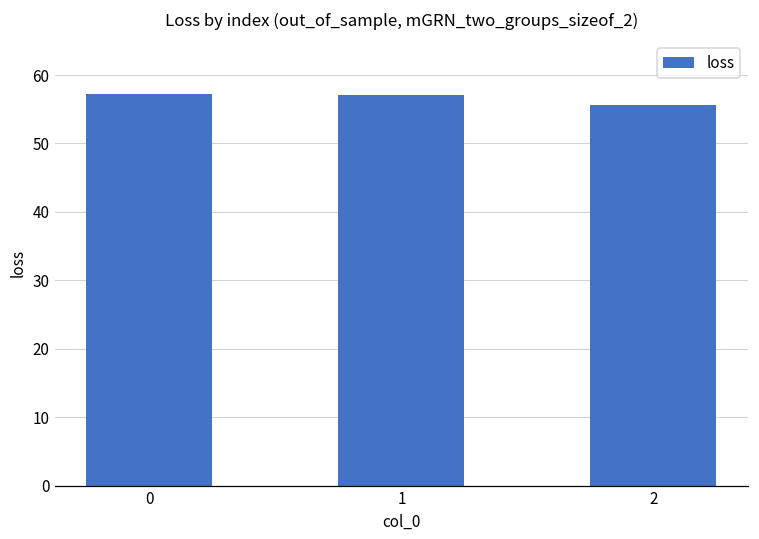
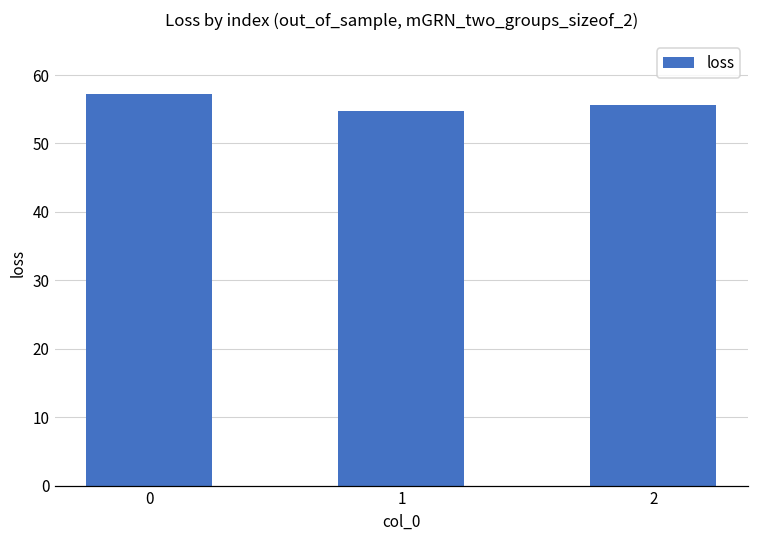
1: 57 -> 55
